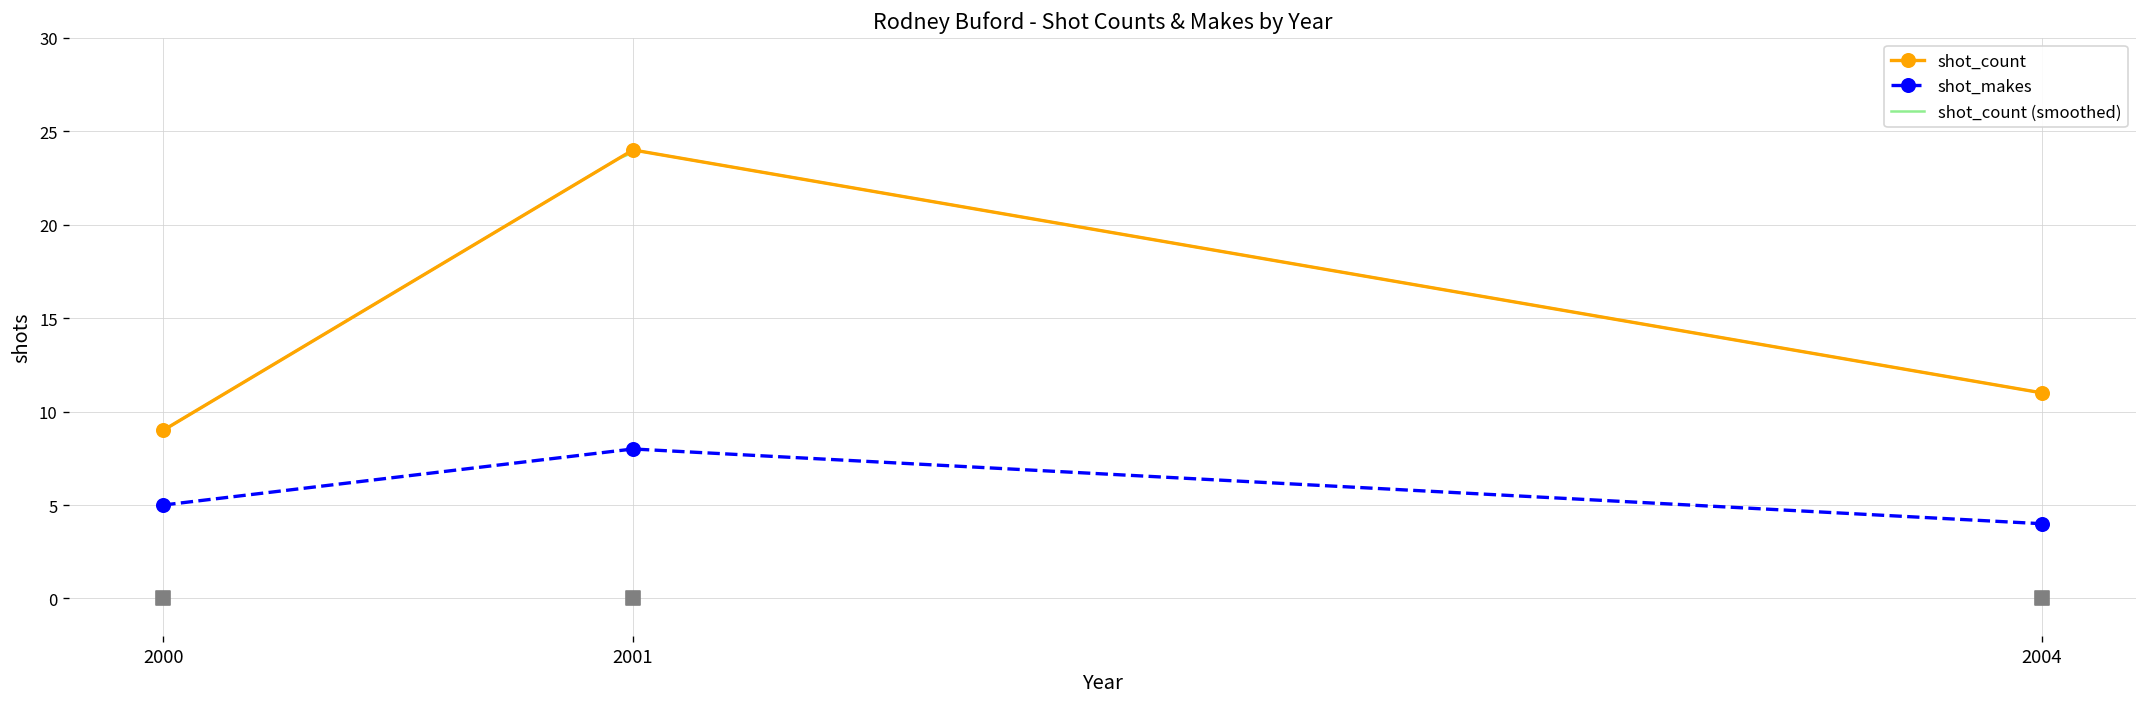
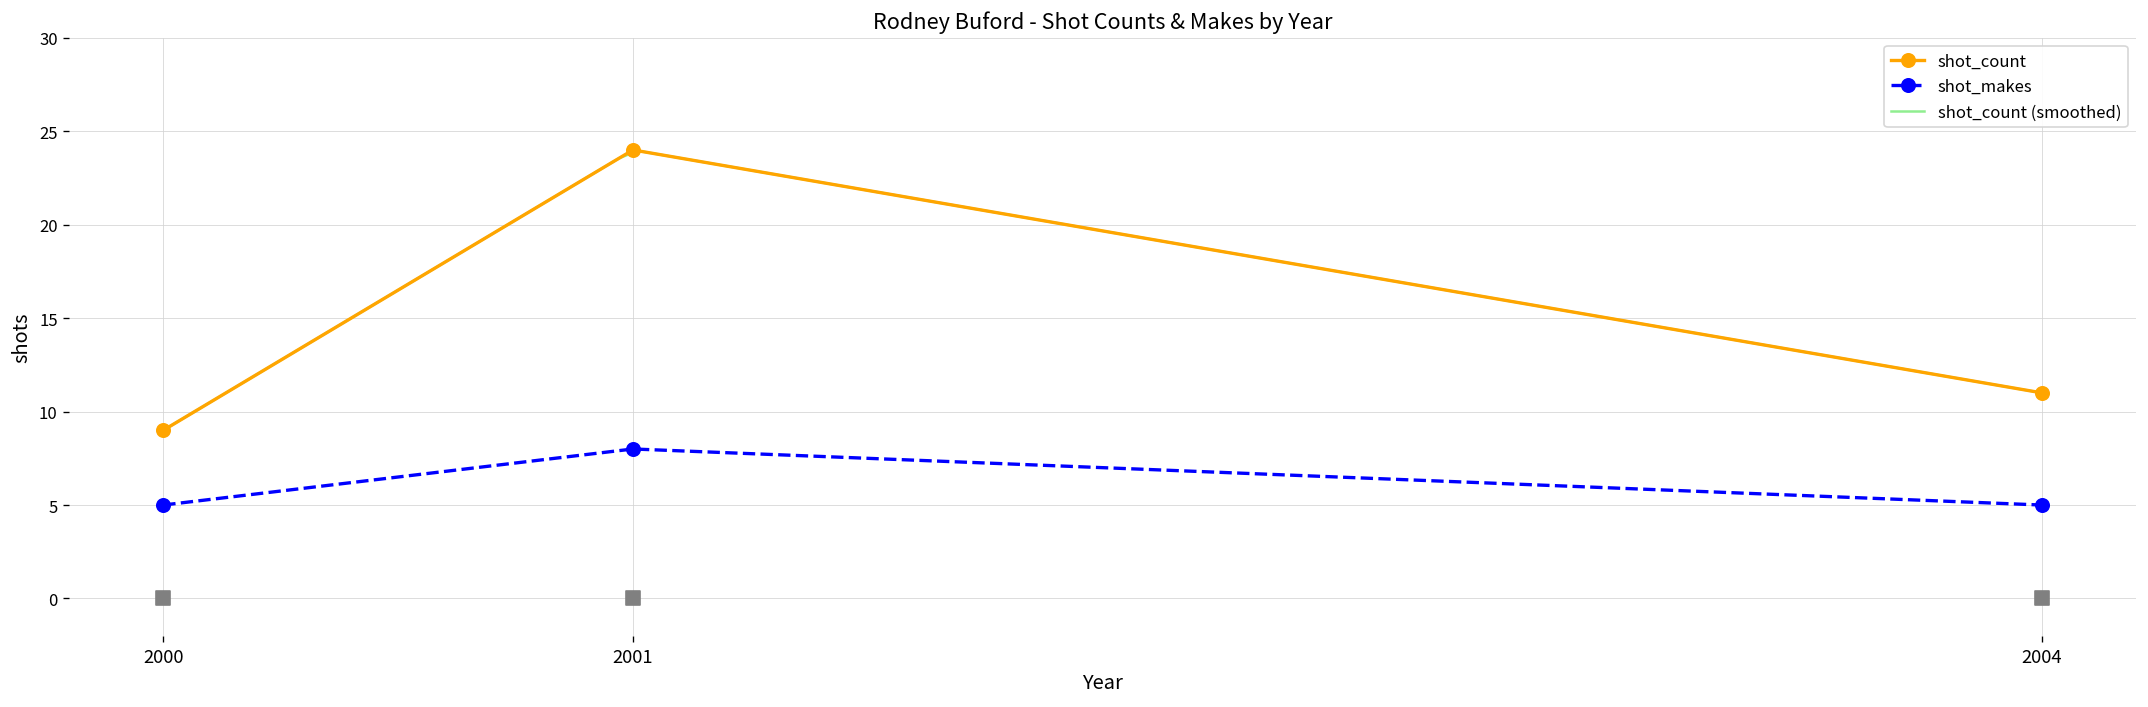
shot_makes, 2004: 4 -> 5
